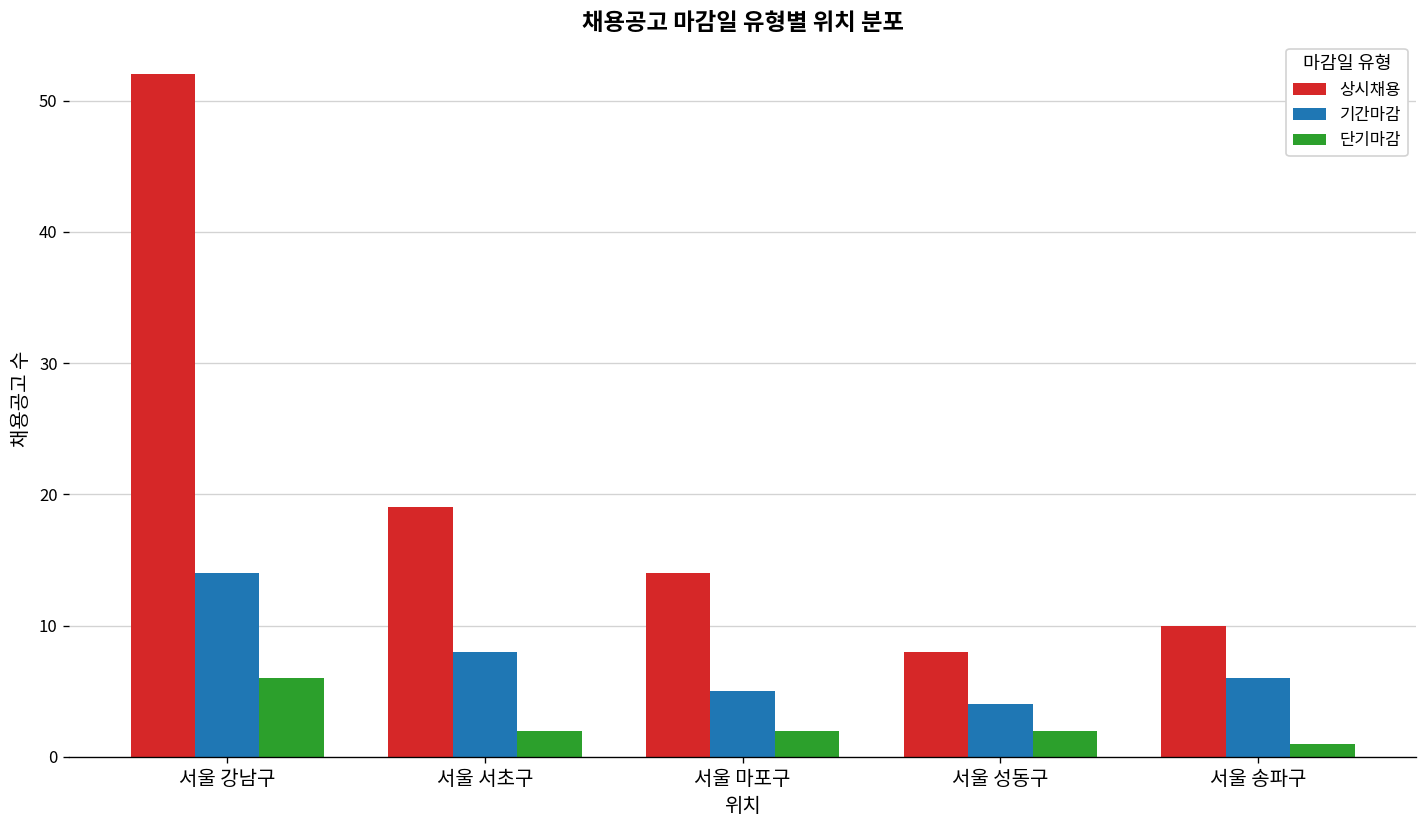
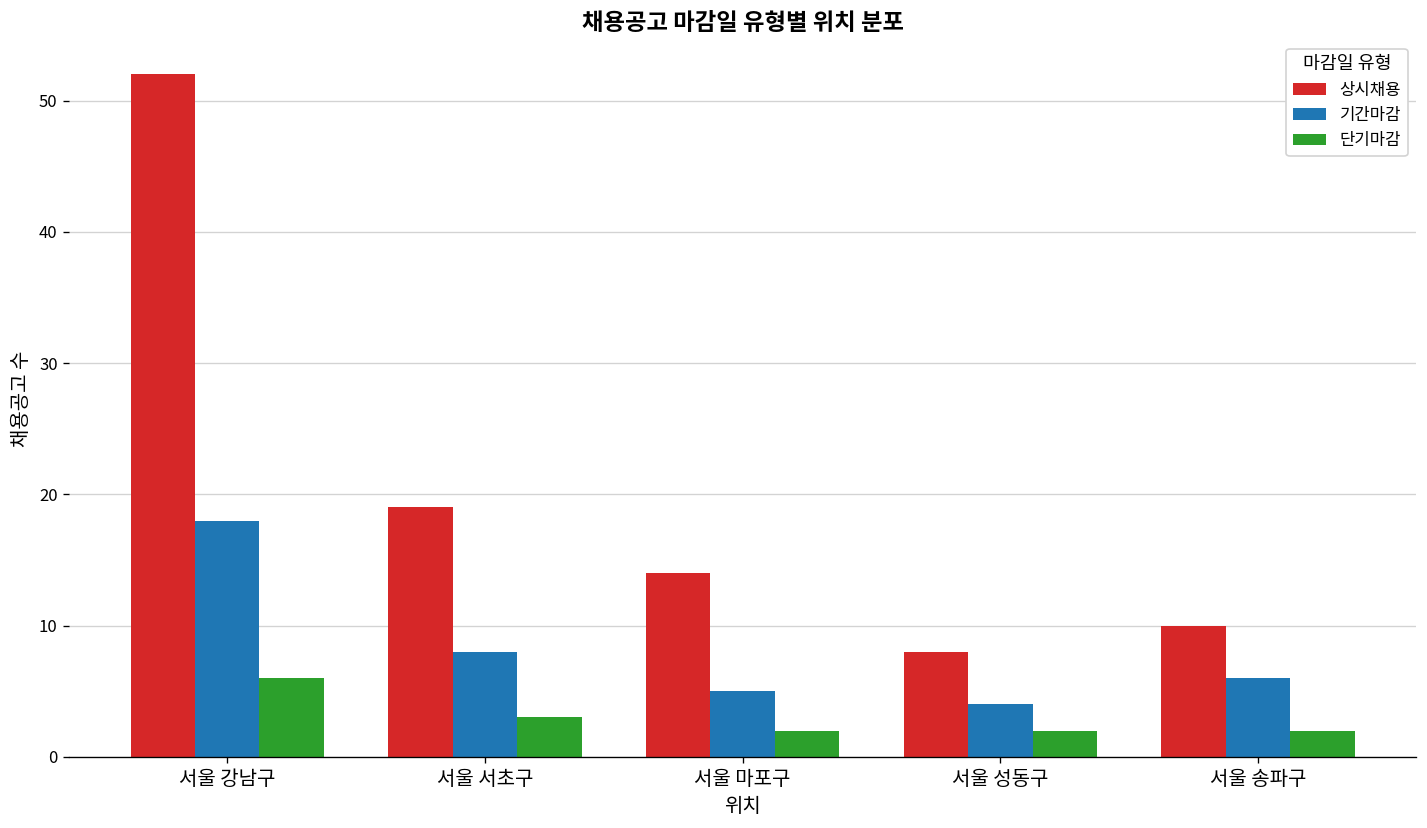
기간마감, 서울 강남구: 14 -> 18
단기마감, 서울 서초구: 2 -> 3
단기마감, 서울 송파구: 1 -> 2
